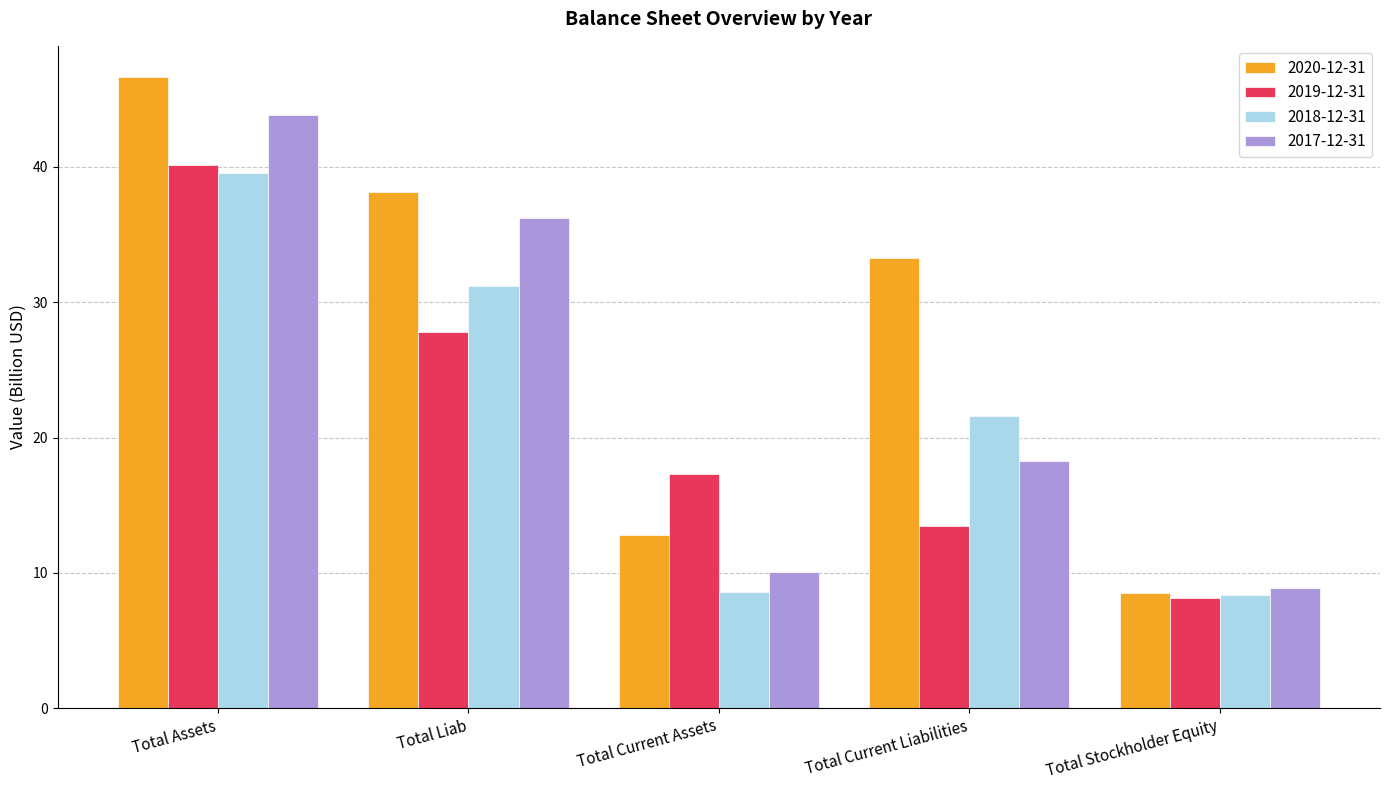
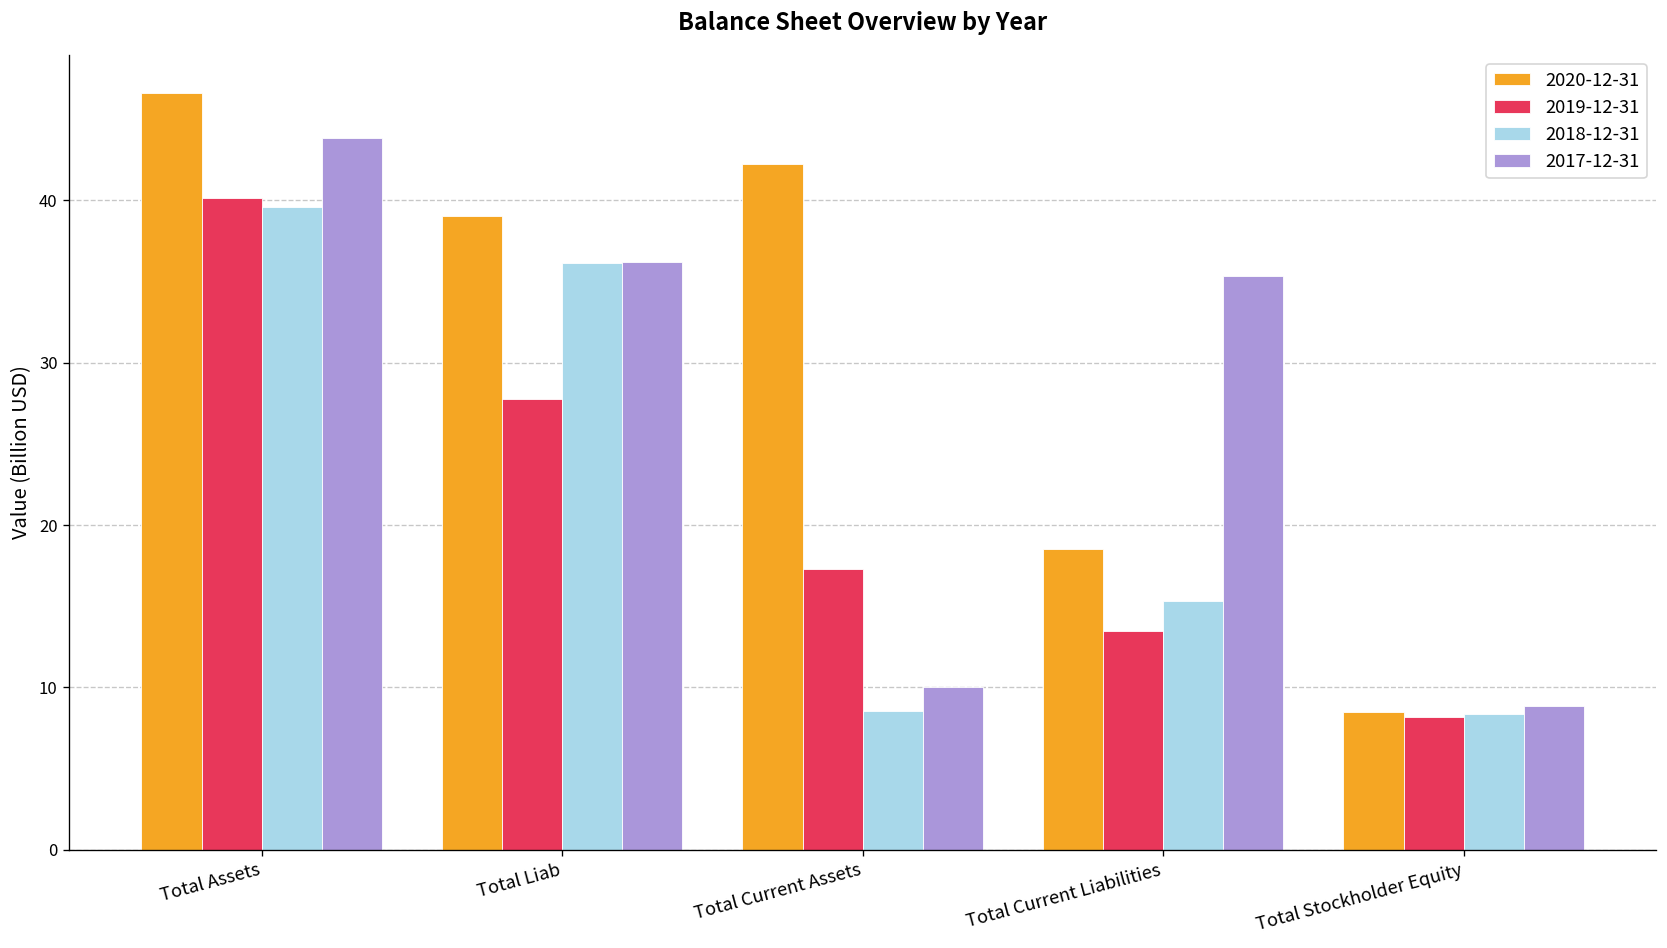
2020-12-31, Total Liab: 38.1 -> 39.0
2018-12-31, Total Liab: 31.2 -> 36.2
2020-12-31, Total Current Assets: 12.8 -> 42.3
2020-12-31, Total Current Liabilities: 33.2 -> 18.5
2018-12-31, Total Current Liabilities: 21.6 -> 15.3
2017-12-31, Total Current Liabilities: 18.3 -> 35.3
